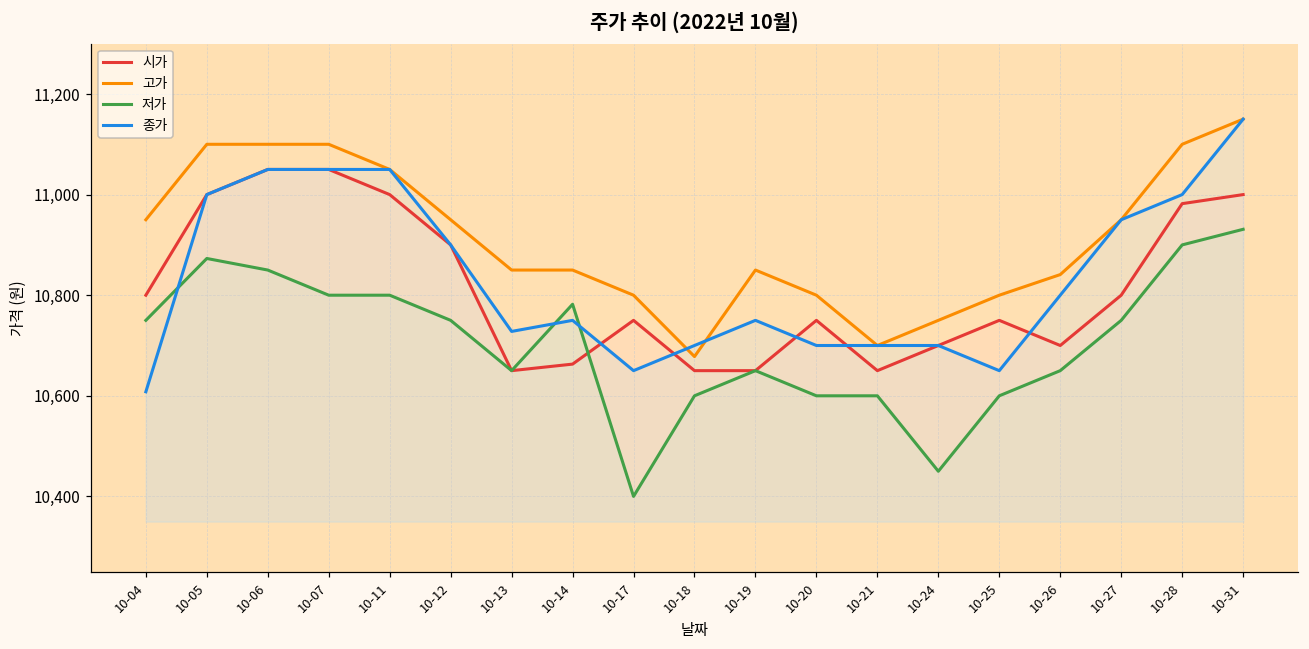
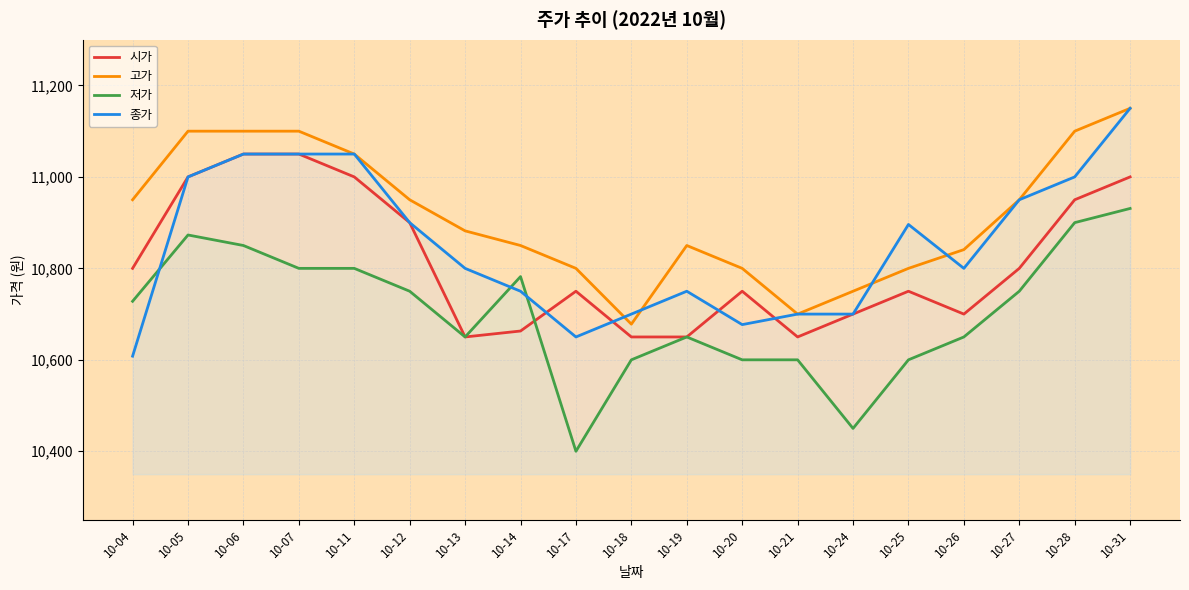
저가, 10-04: 10,750 -> 10,730
고가, 10-13: 10,850 -> 10,880
종가, 10-13: 10,730 -> 10,800
종가, 10-20: 10,700 -> 10,680
종가, 10-25: 10,650 -> 10,900
시가, 10-28: 10,980 -> 10,950
